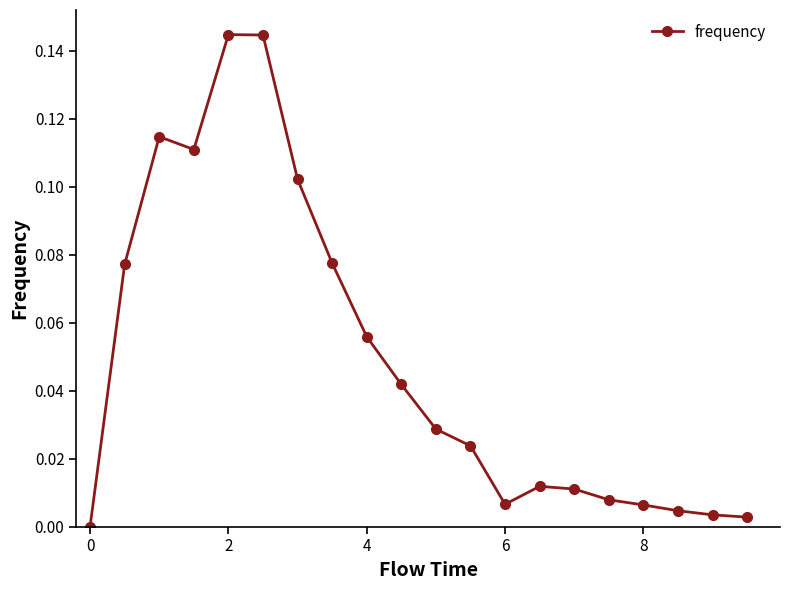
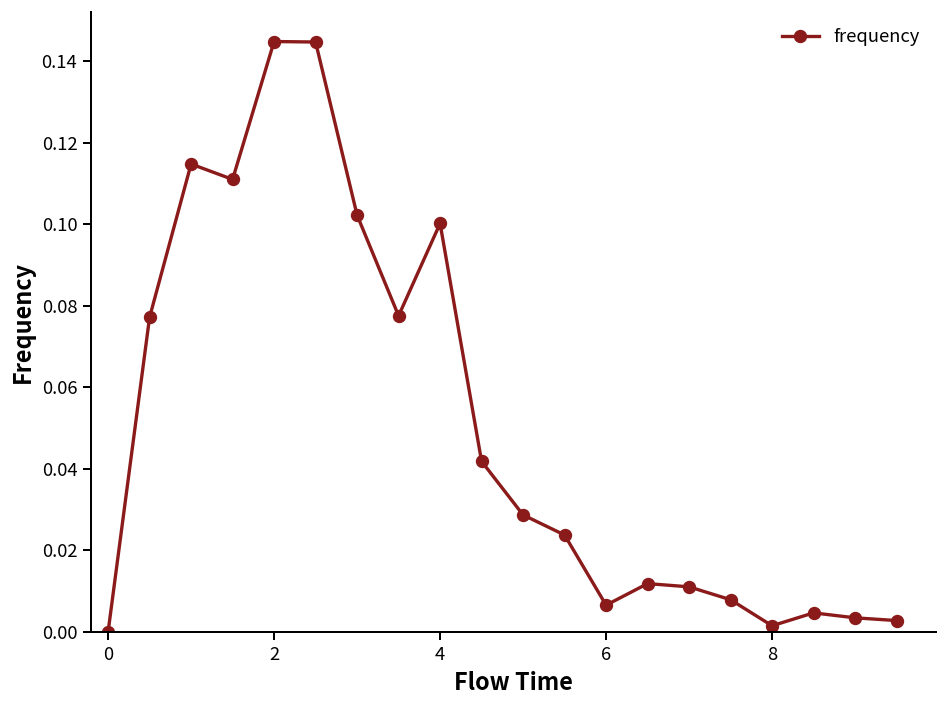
4: 0.056 -> 0.100
8: 0.006 -> 0.002
